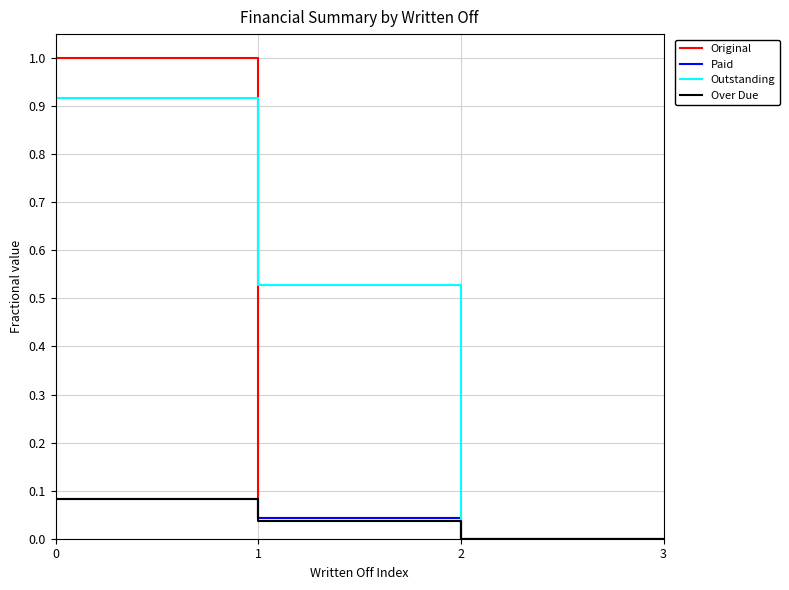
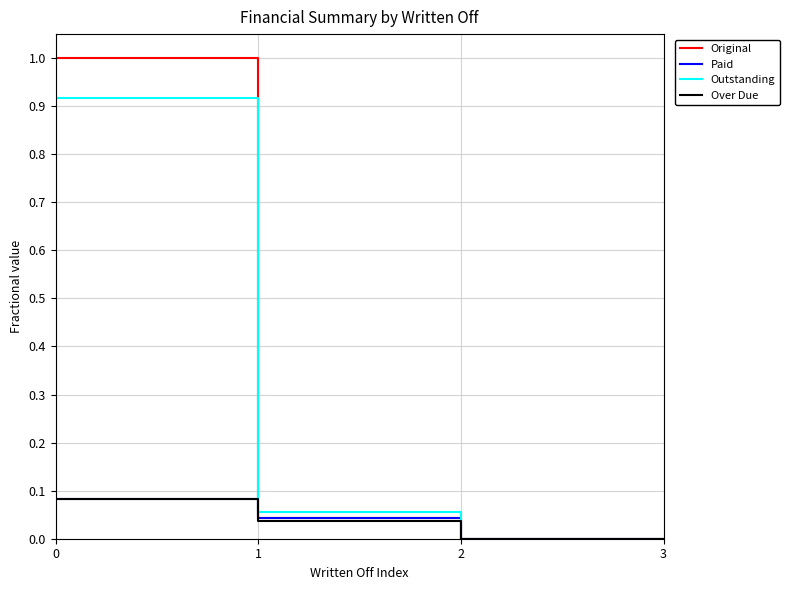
Outstanding, 1: 0.53 -> 0.06
